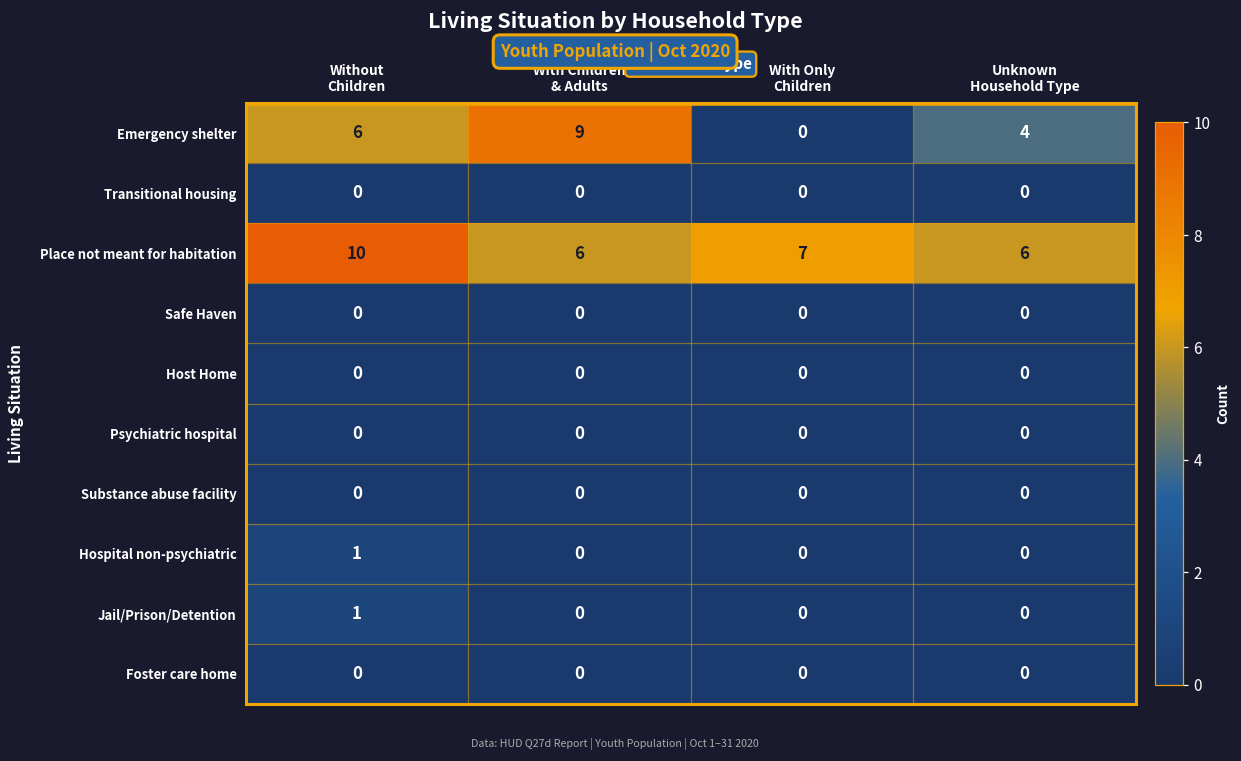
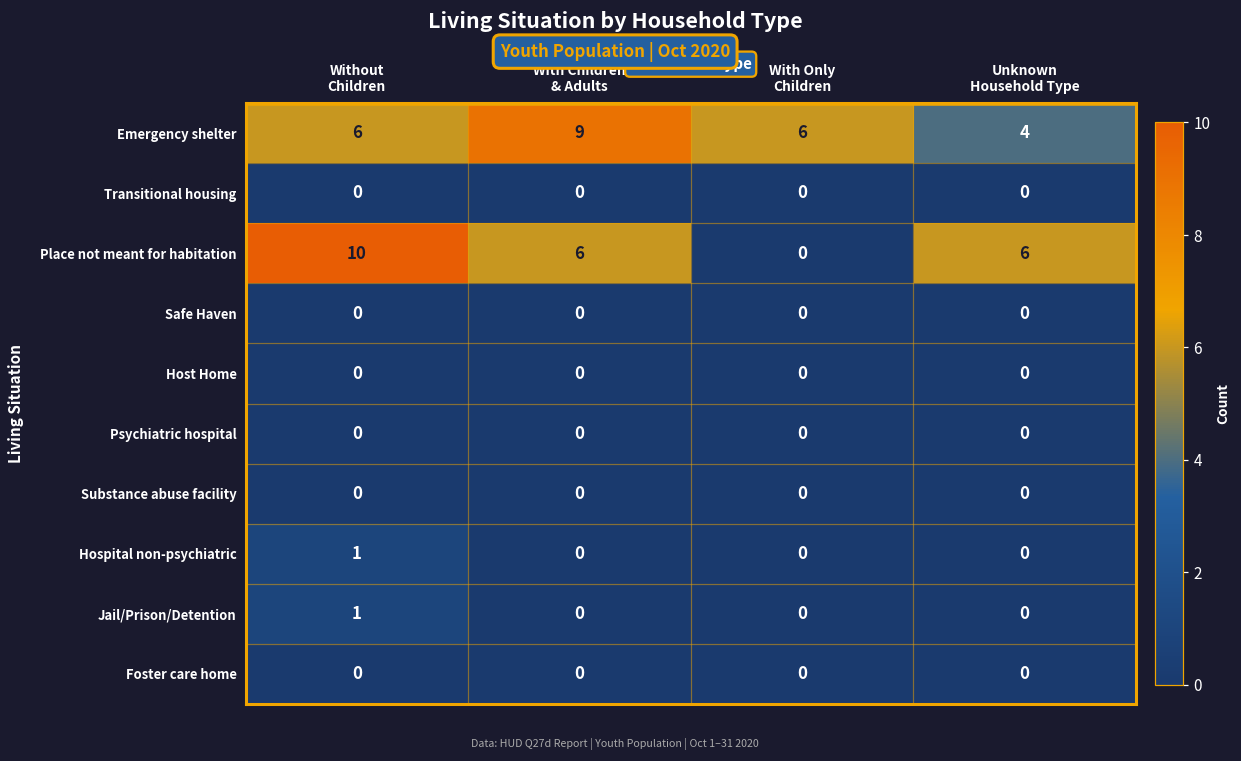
Emergency shelter, With Only Children: 0 -> 6
Place not meant for habitation, With Only Children: 7 -> 0
